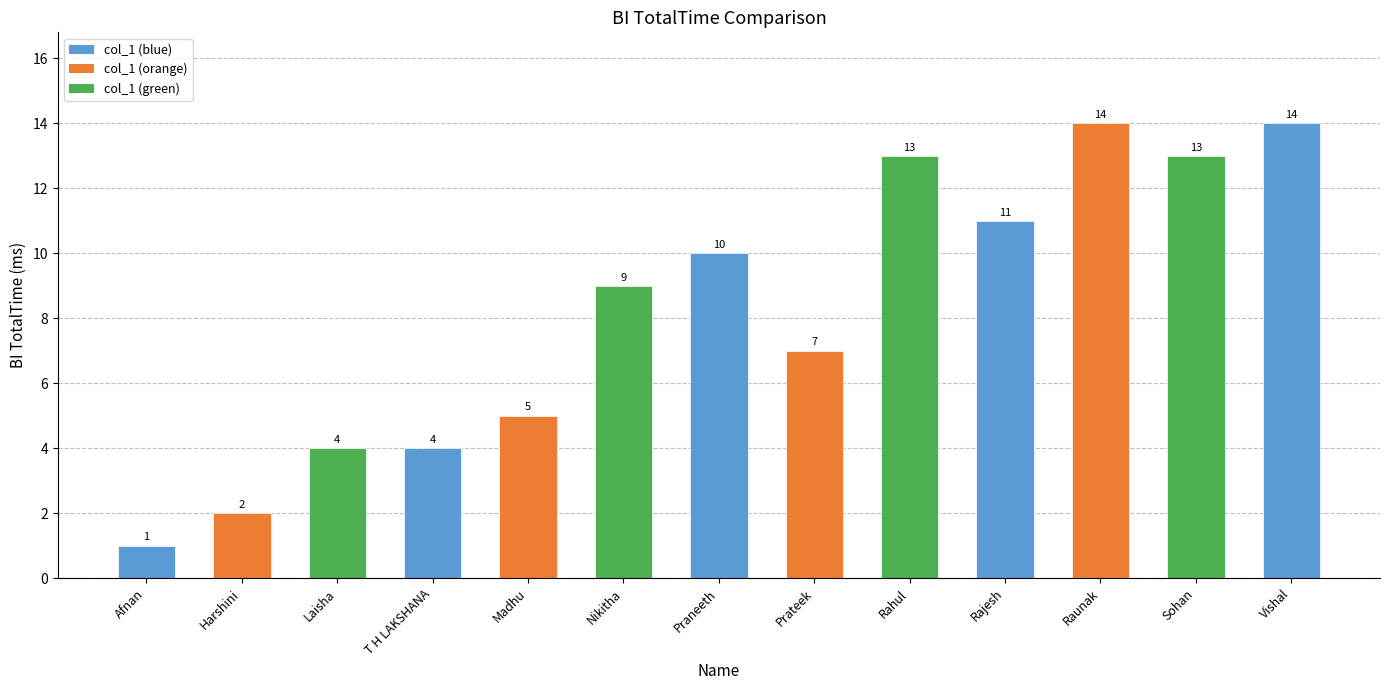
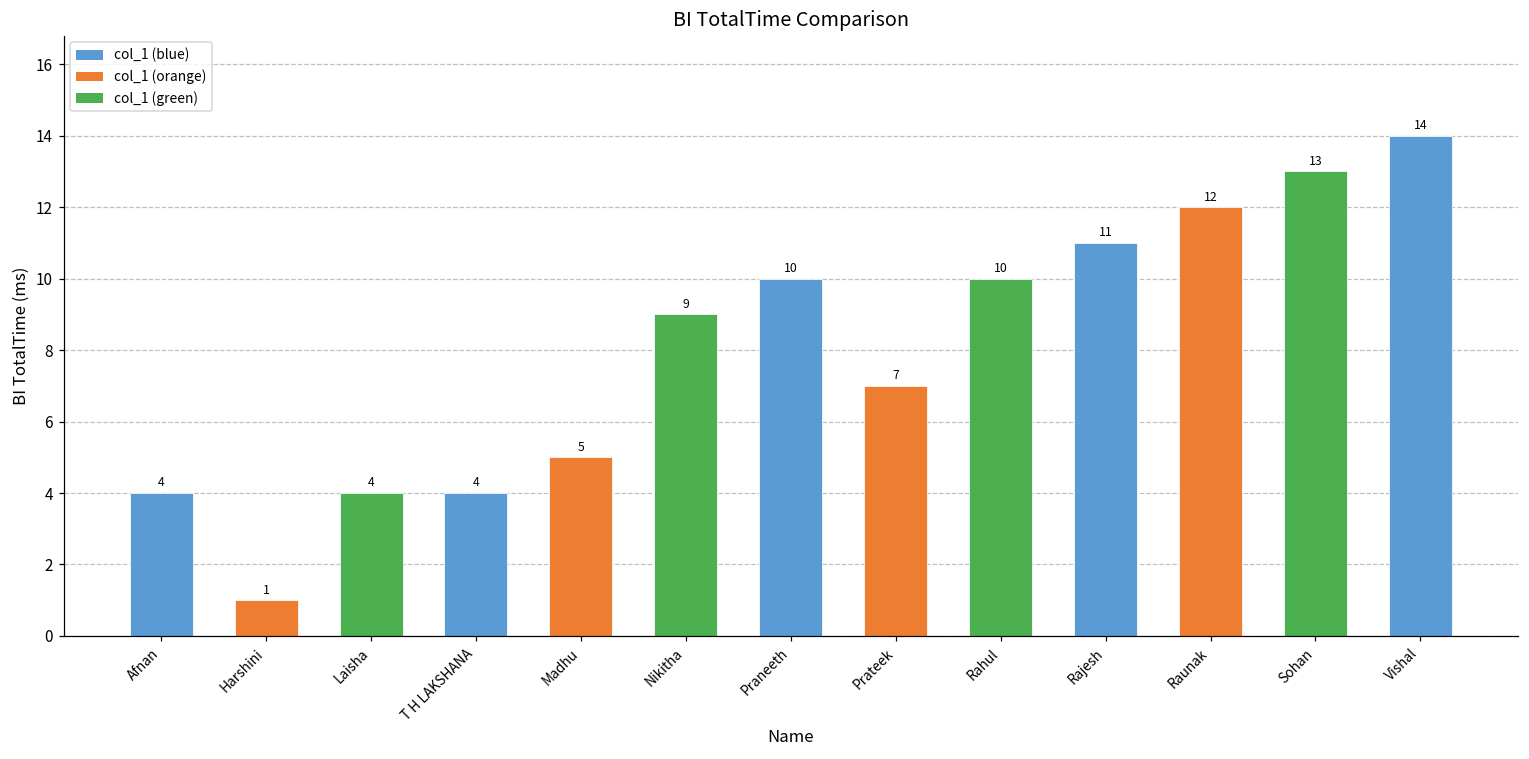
Afnan: 1 -> 4
Harshini: 2 -> 1
Rahul: 13 -> 10
Raunak: 14 -> 12
